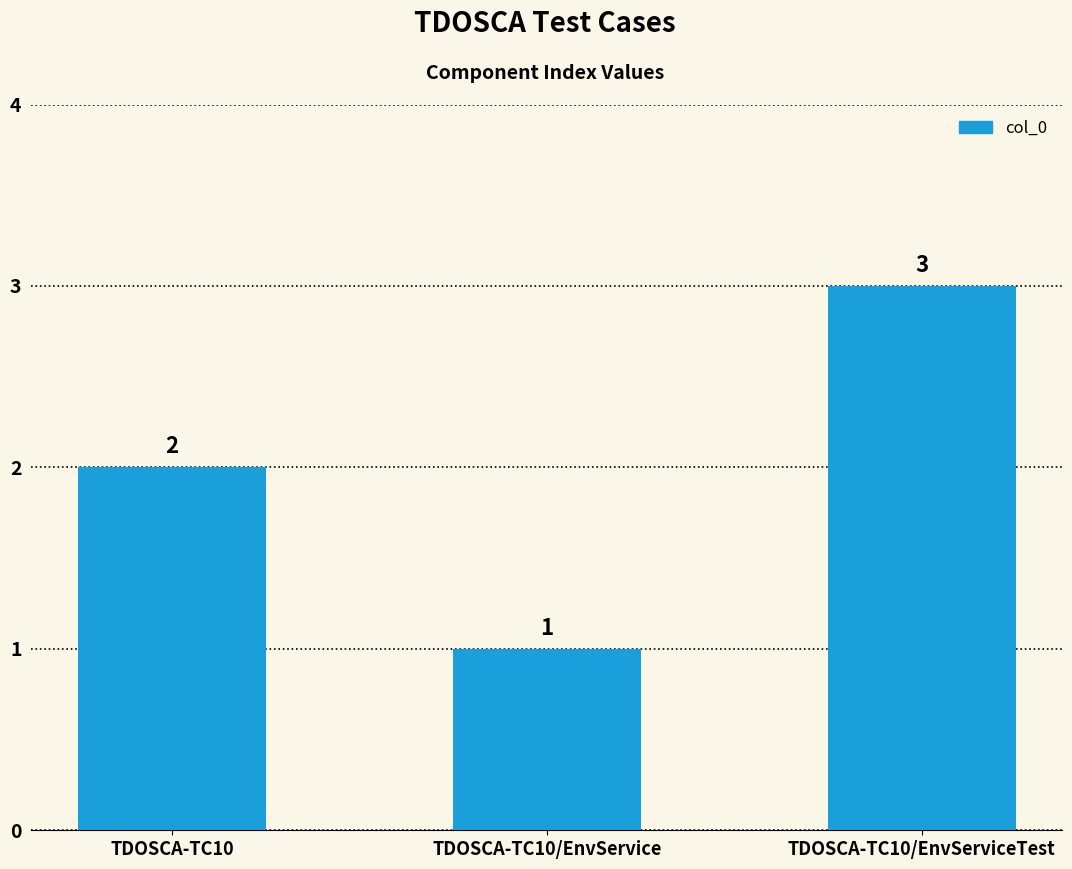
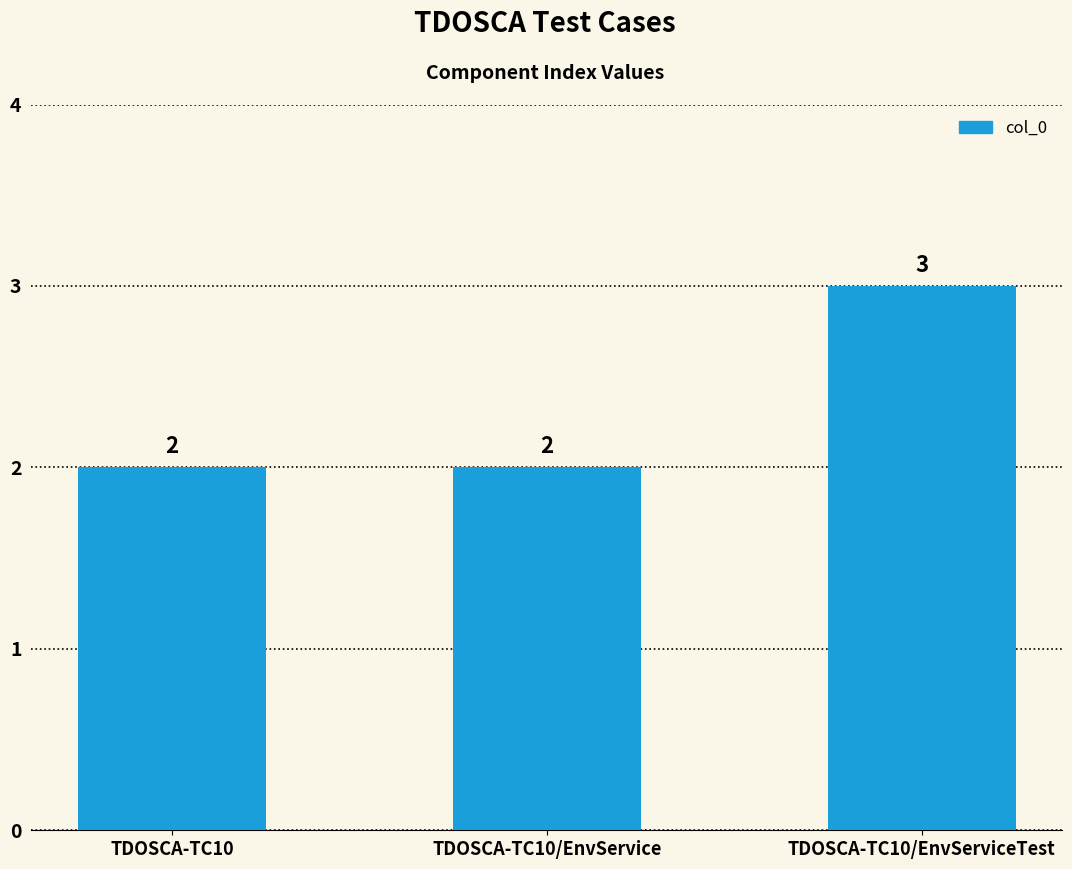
TDOSCA-TC10/EnvService: 1 -> 2
